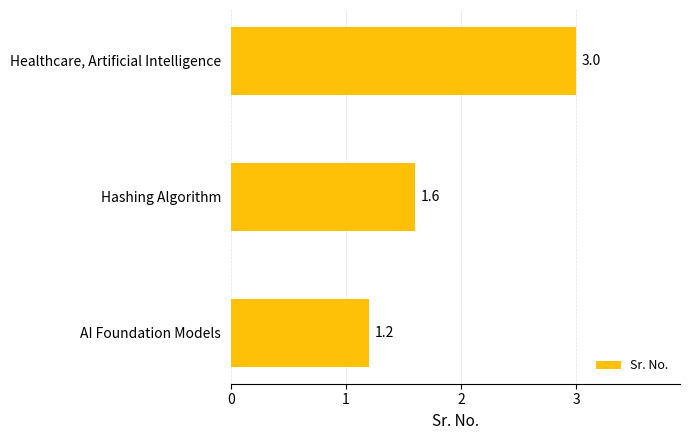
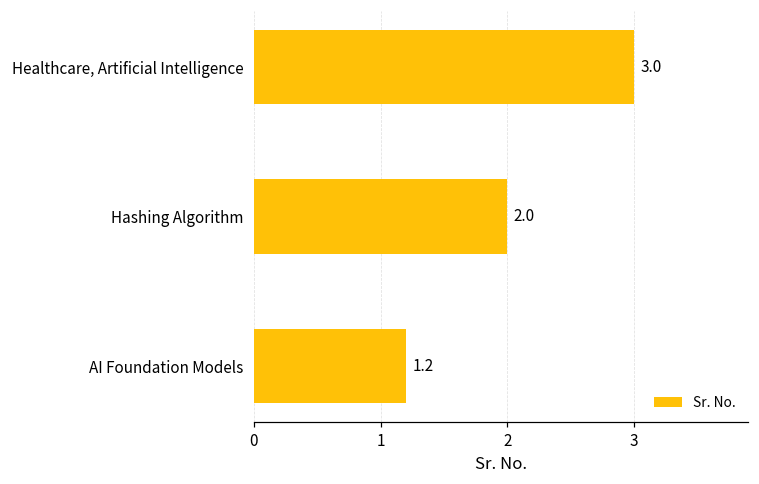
Hashing Algorithm: 1.6 -> 2.0
